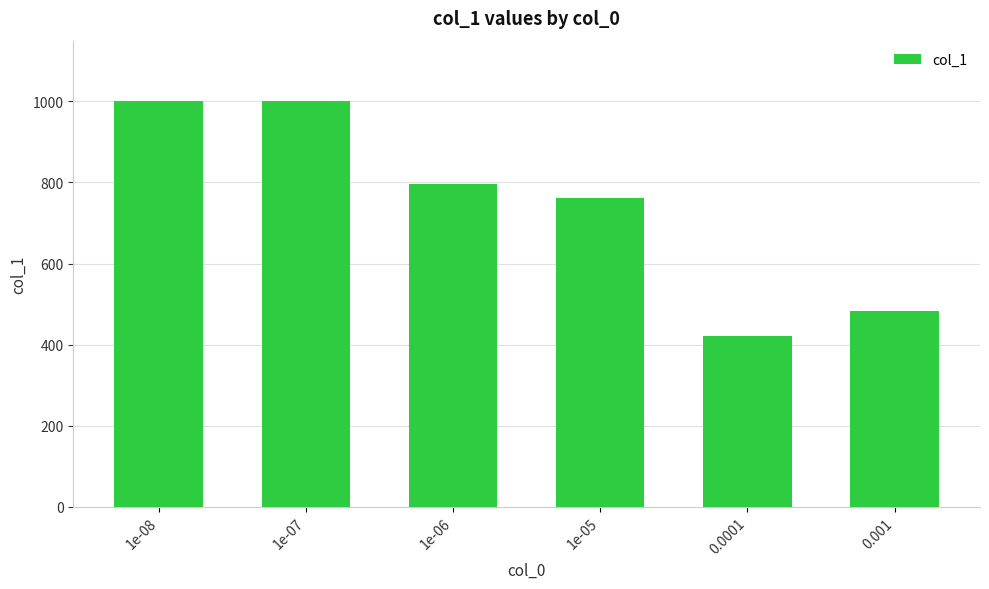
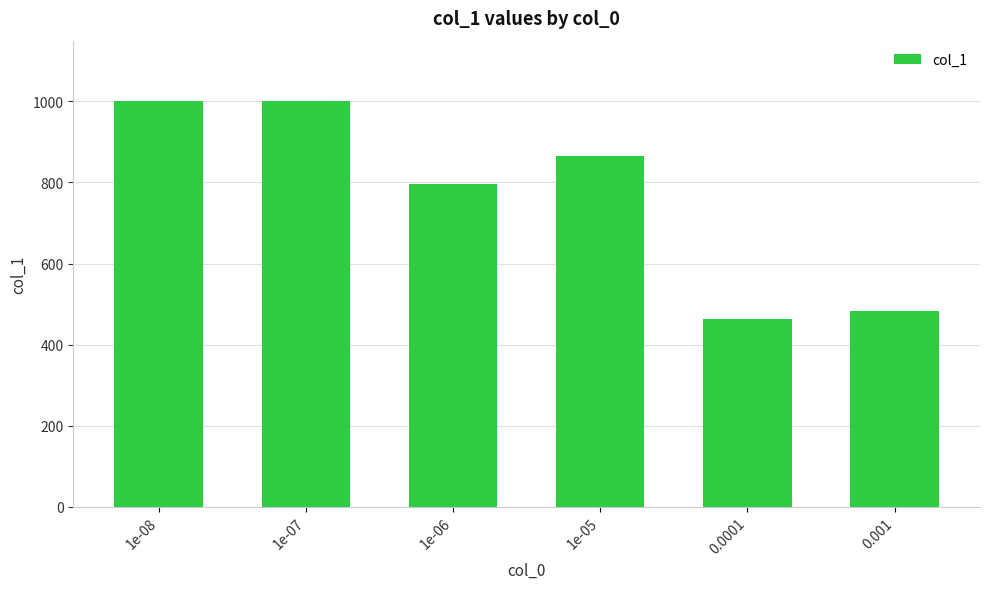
1e-05: 760 -> 870
0.0001: 420 -> 460
